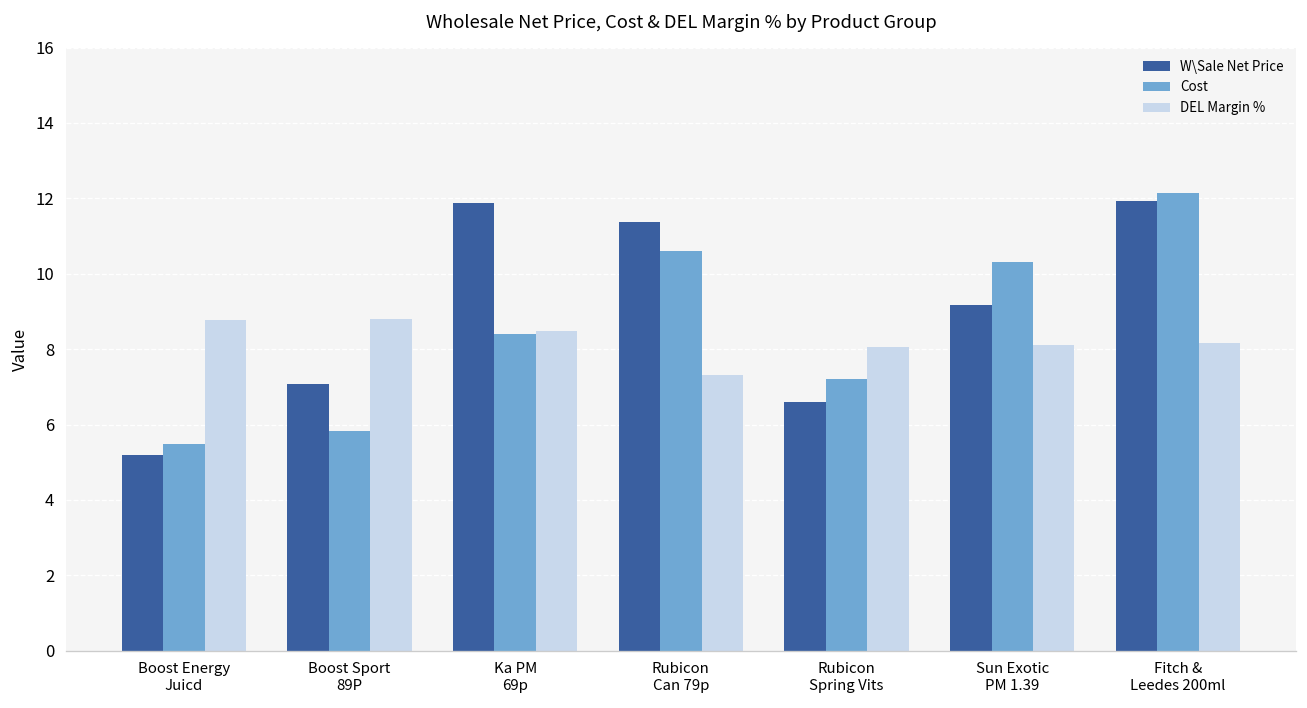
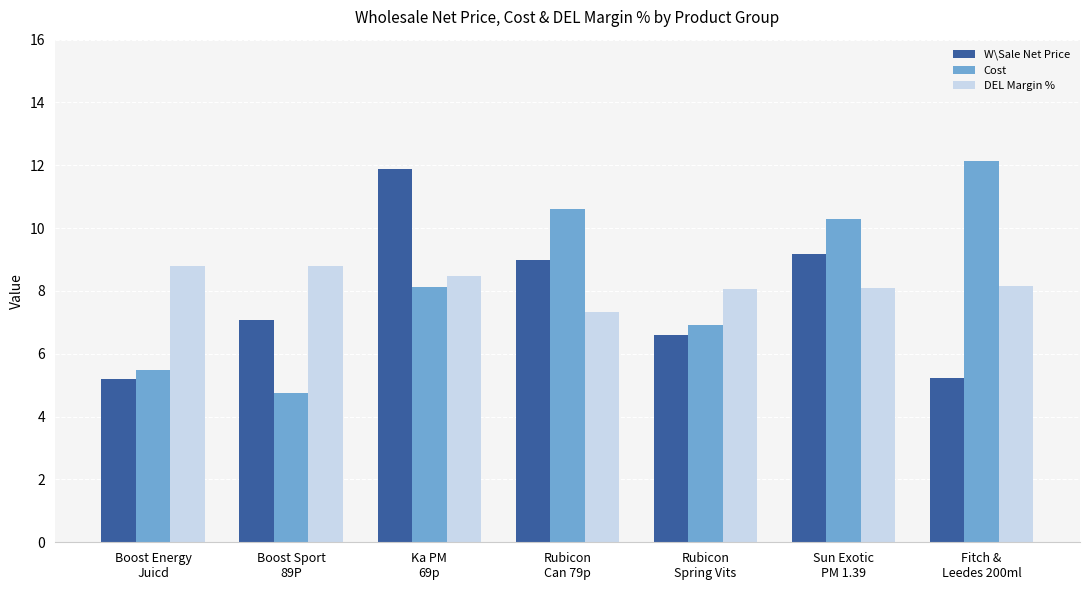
Cost, Boost Sport 89P: 5.8 -> 4.7
Cost, Ka PM 69p: 8.4 -> 8.1
W\Sale Net Price, Rubicon Can 79p: 11.4 -> 9.0
Cost, Rubicon Spring Vits: 7.2 -> 6.9
W\Sale Net Price, Fitch & Leedes 200ml: 11.9 -> 5.2
